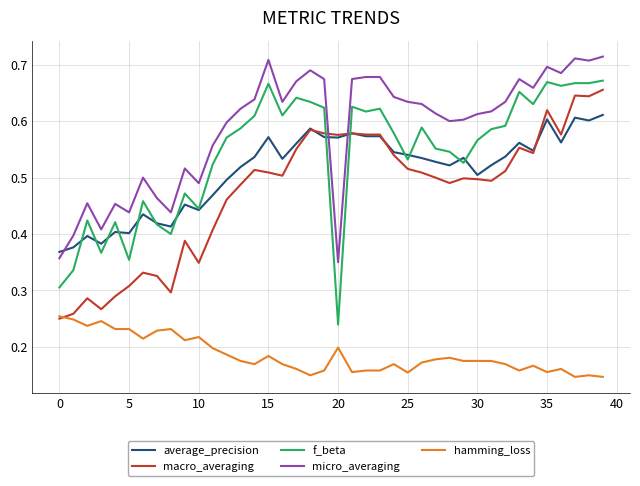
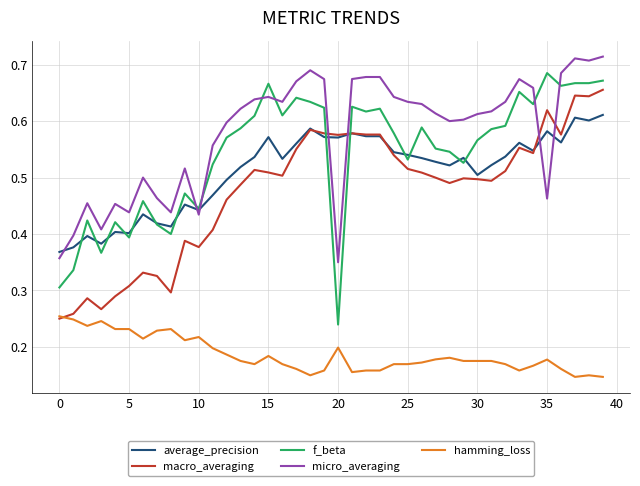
f_beta, 5: 0.35 -> 0.39
macro_averaging, 10: 0.35 -> 0.38
micro_averaging, 10: 0.49 -> 0.43
micro_averaging, 15: 0.71 -> 0.64
hamming_loss, 25: 0.15 -> 0.17
average_precision, 35: 0.60 -> 0.58
f_beta, 35: 0.67 -> 0.69
micro_averaging, 35: 0.70 -> 0.46
hamming_loss, 35: 0.16 -> 0.18
